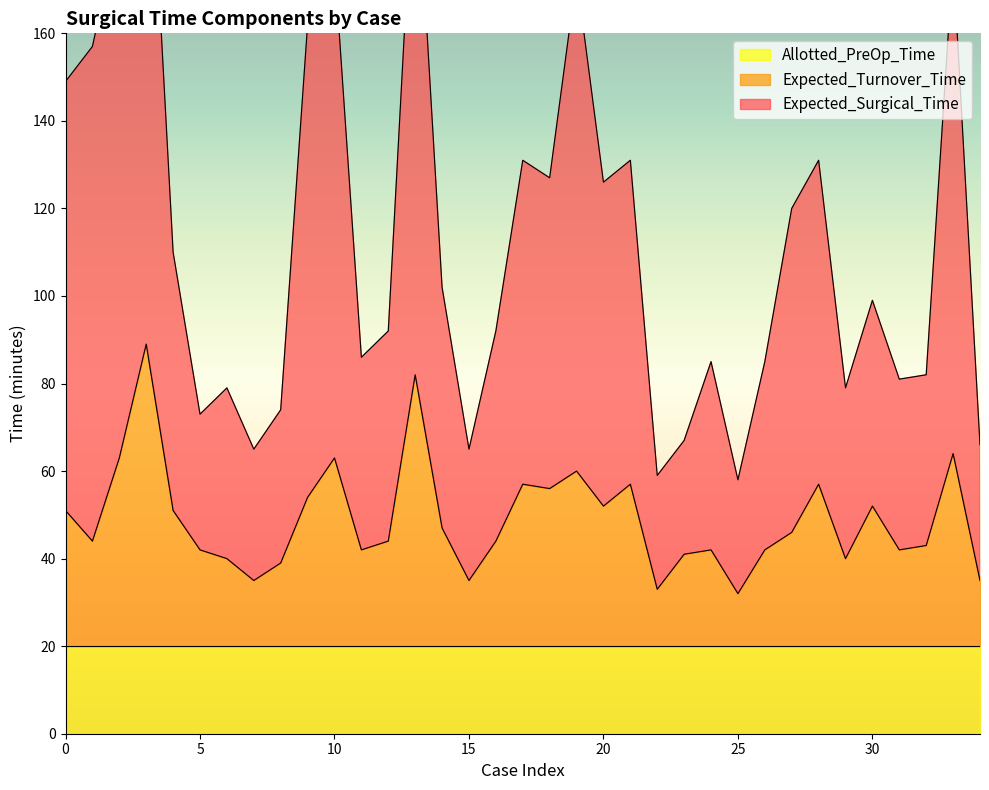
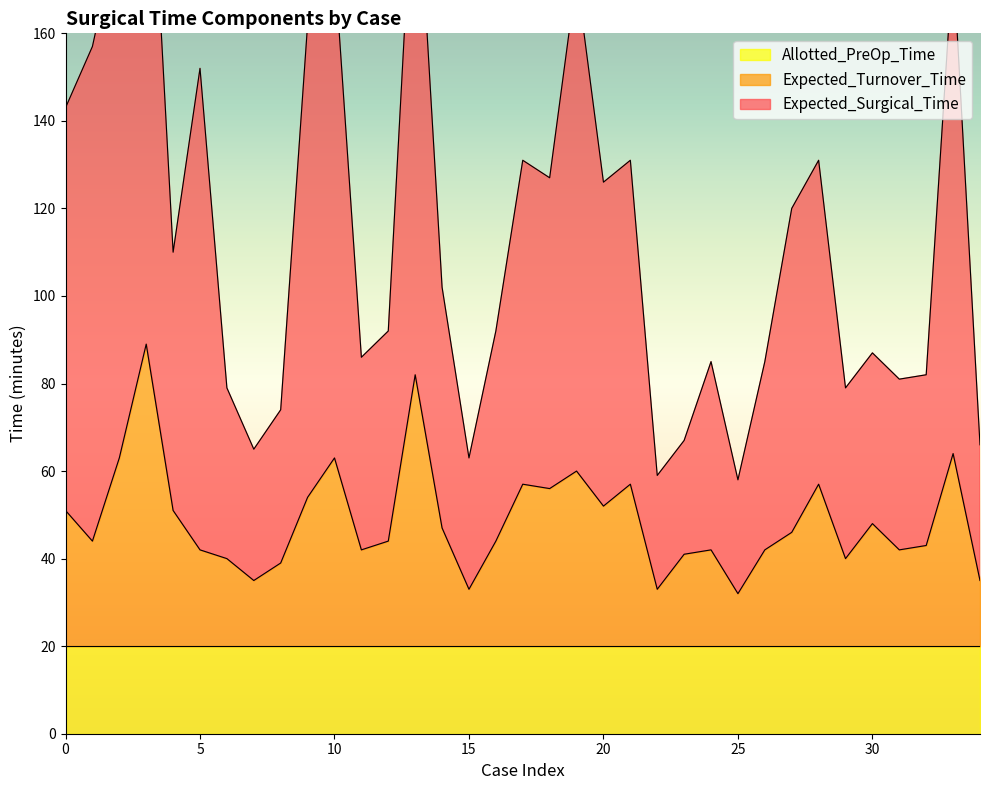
Expected_Surgical_Time, 0: 98 -> 92
Expected_Surgical_Time, 5: 31 -> 110
Expected_Turnover_Time, 15: 35 -> 33
Expected_Turnover_Time, 30: 52 -> 48
Expected_Surgical_Time, 30: 47 -> 39
